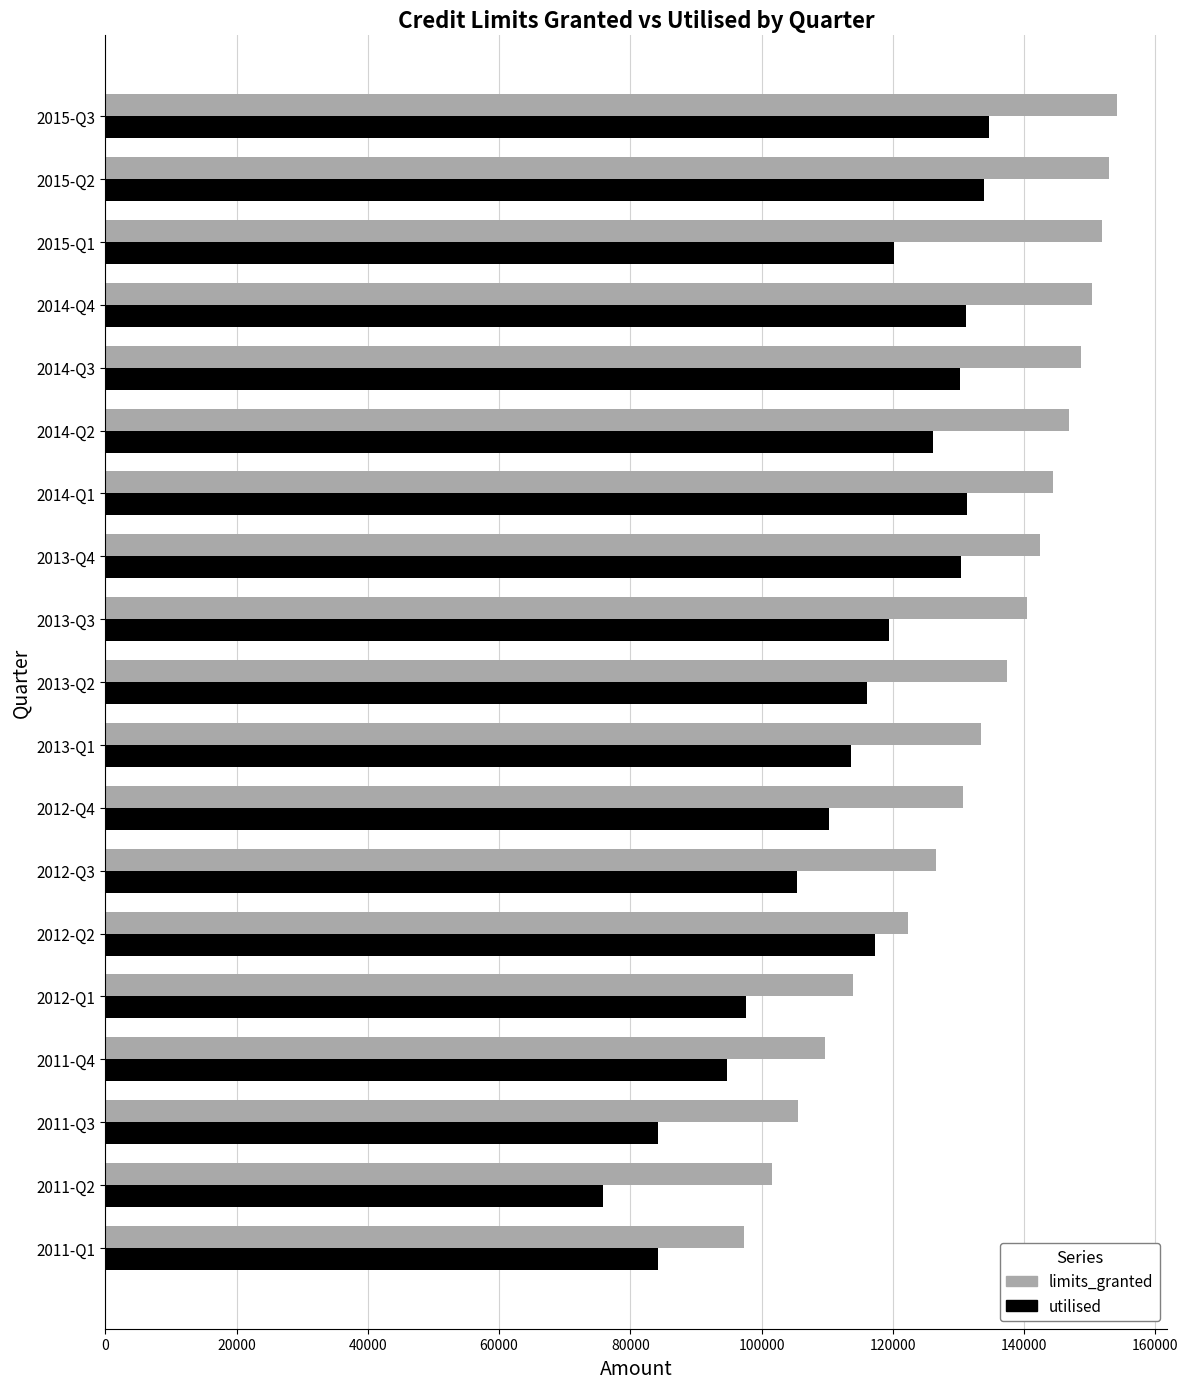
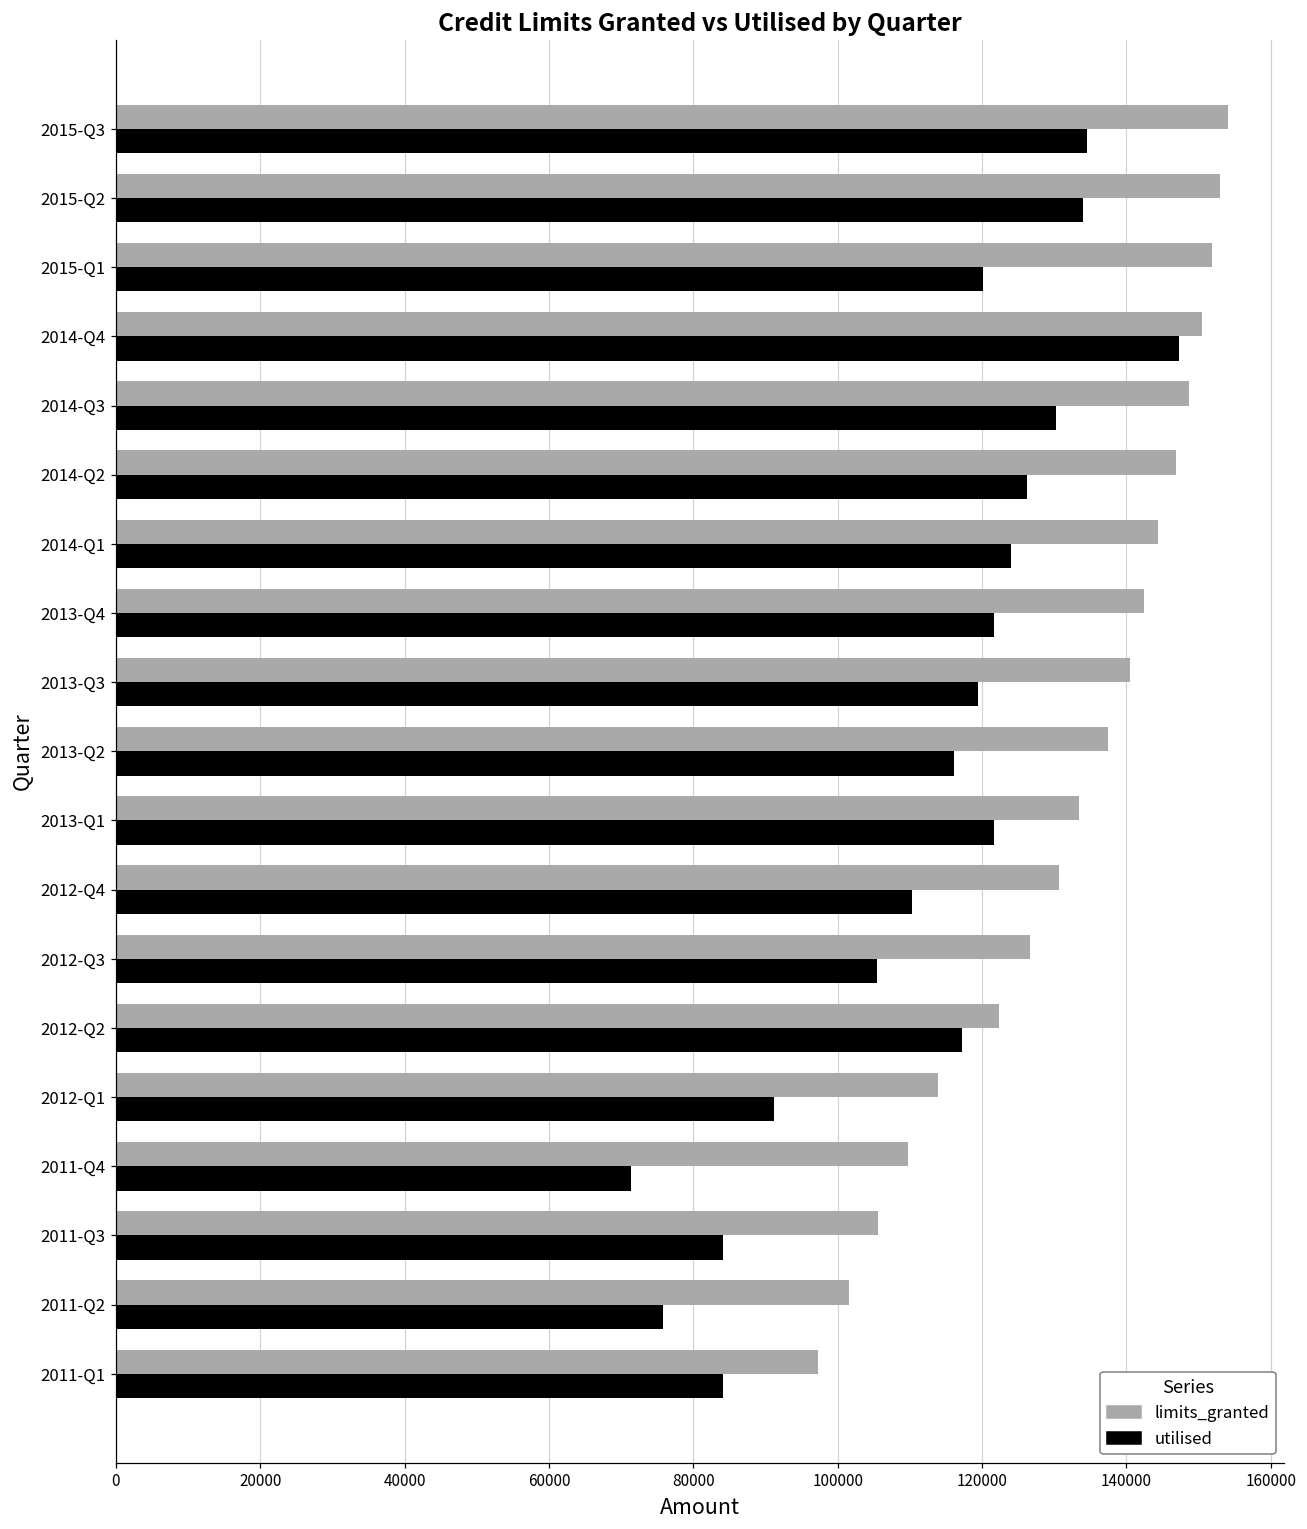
utilised, 2014-Q4: 131000 -> 147000
utilised, 2014-Q1: 131000 -> 124000
utilised, 2013-Q4: 130000 -> 122000
utilised, 2013-Q1: 114000 -> 122000
utilised, 2012-Q1: 98000 -> 91000
utilised, 2011-Q4: 95000 -> 71000
